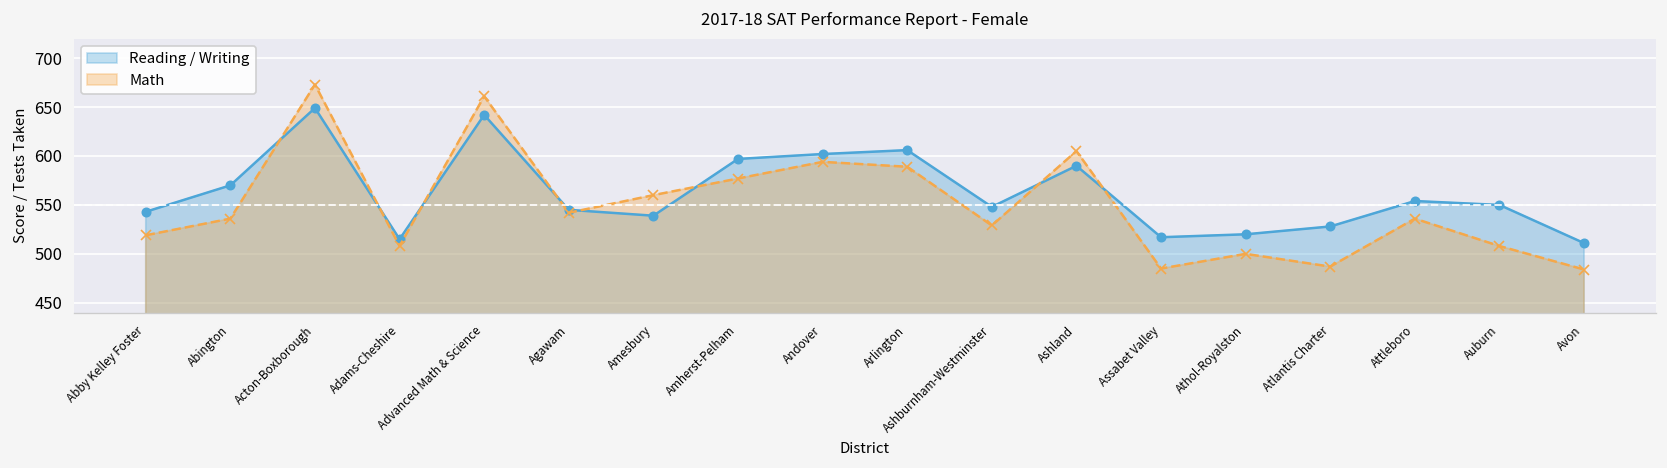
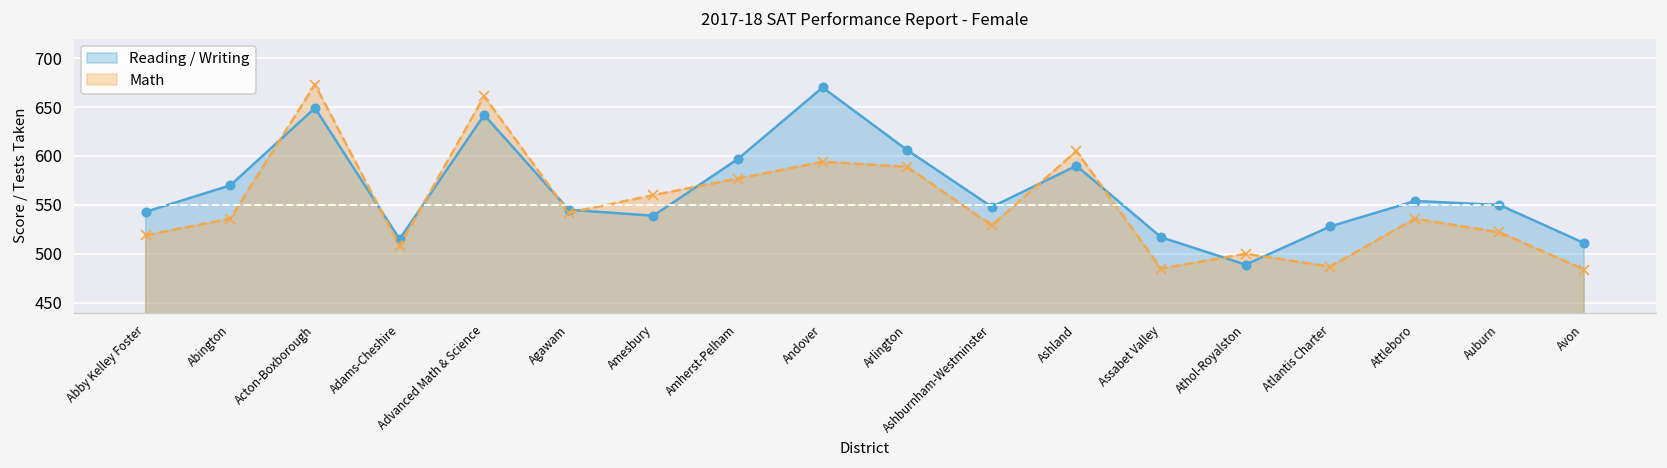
Reading / Writing, Andover: 600 -> 670
Reading / Writing, Athol-Royalston: 520 -> 490
Math, Auburn: 510 -> 520
